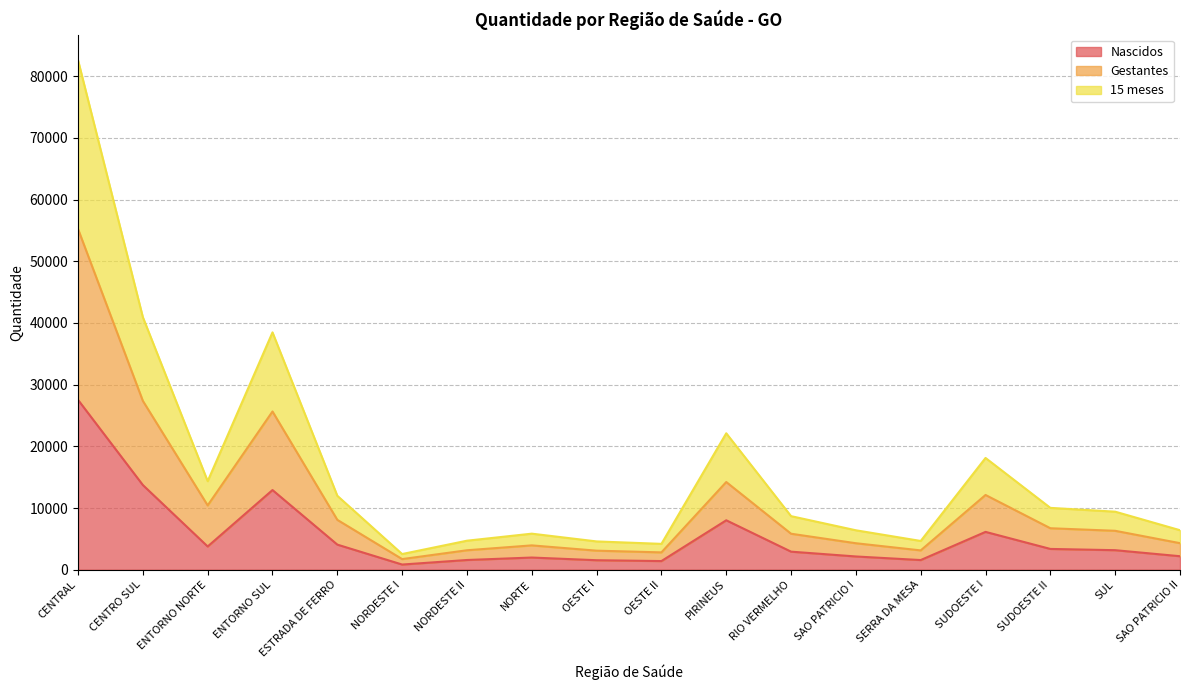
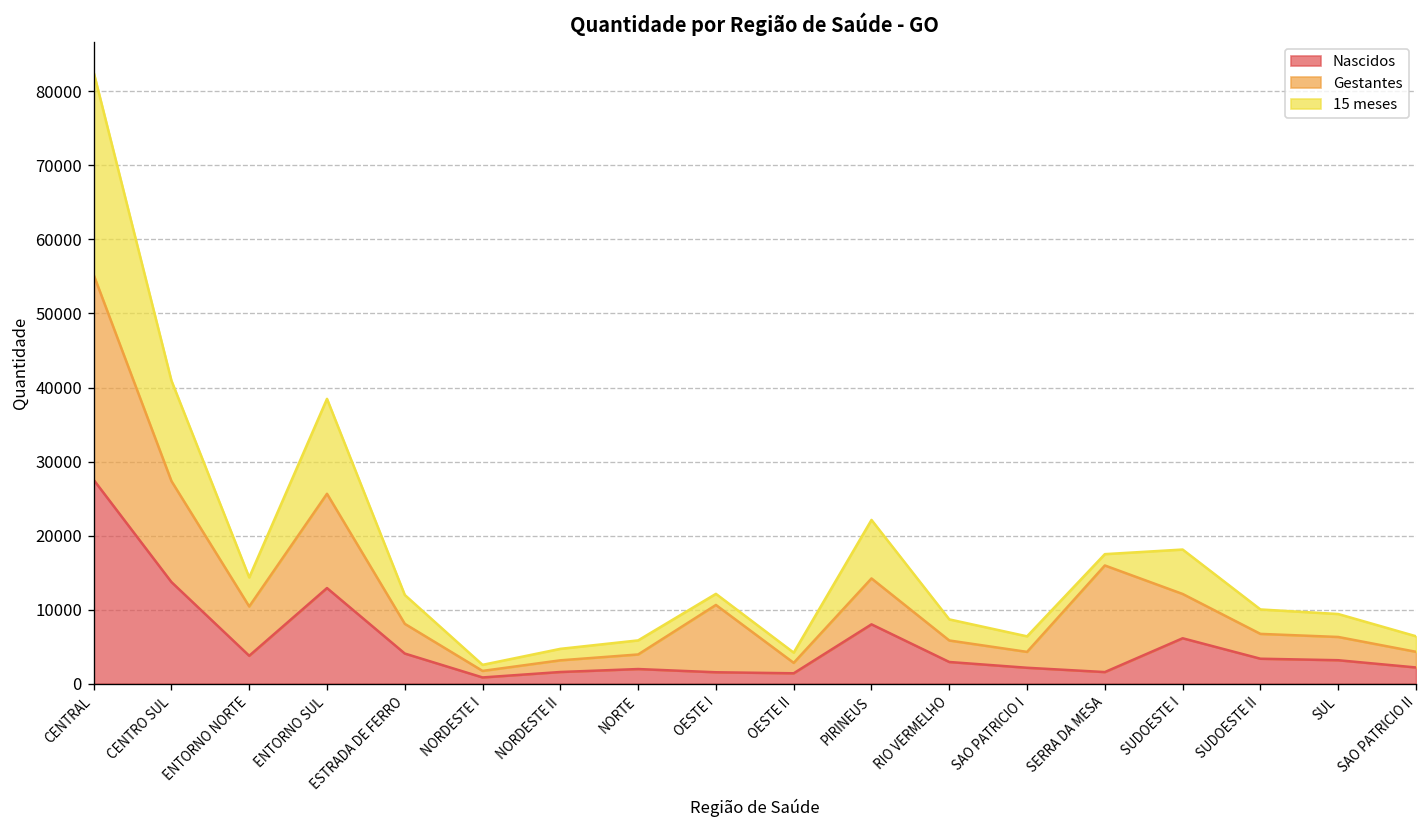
Gestantes, OESTE I: 2000 -> 9000
Gestantes, SERRA DA MESA: 2000 -> 14000
